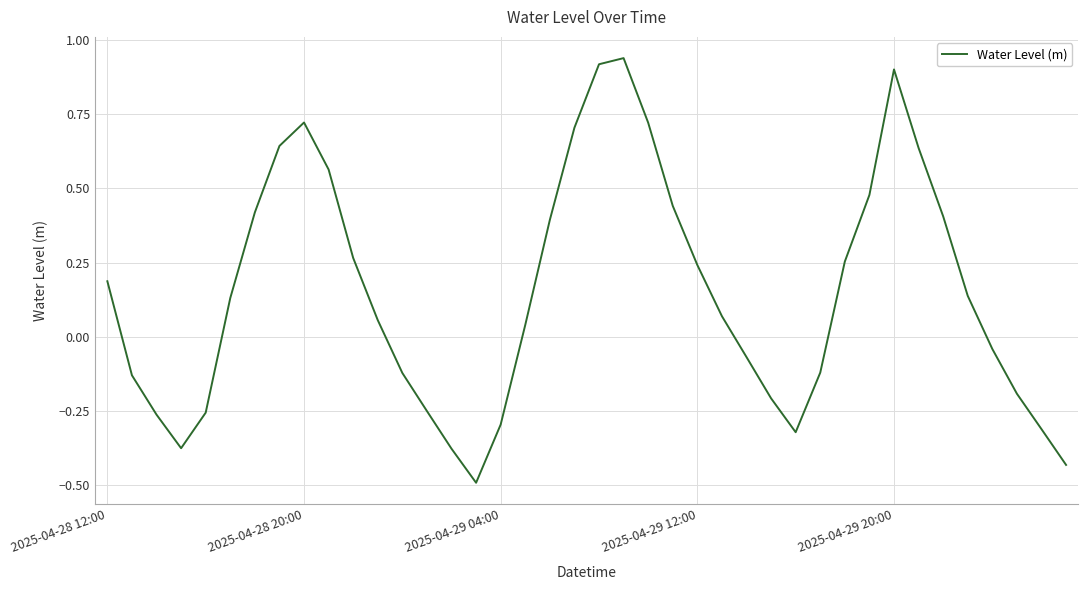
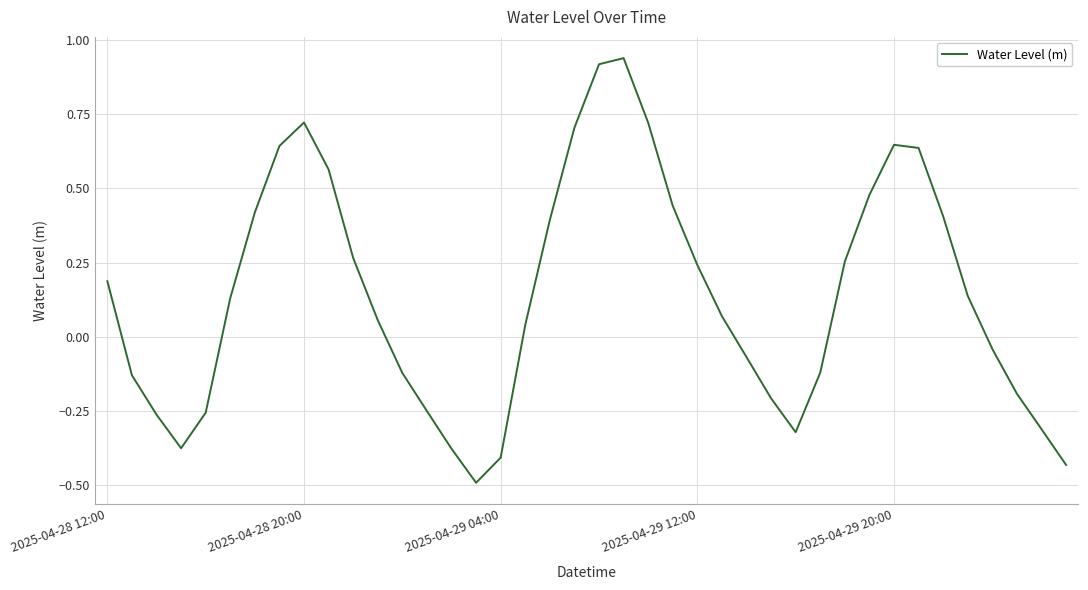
2025-04-29 04:00: -0.30 -> -0.41
2025-04-29 20:00: 0.90 -> 0.65
